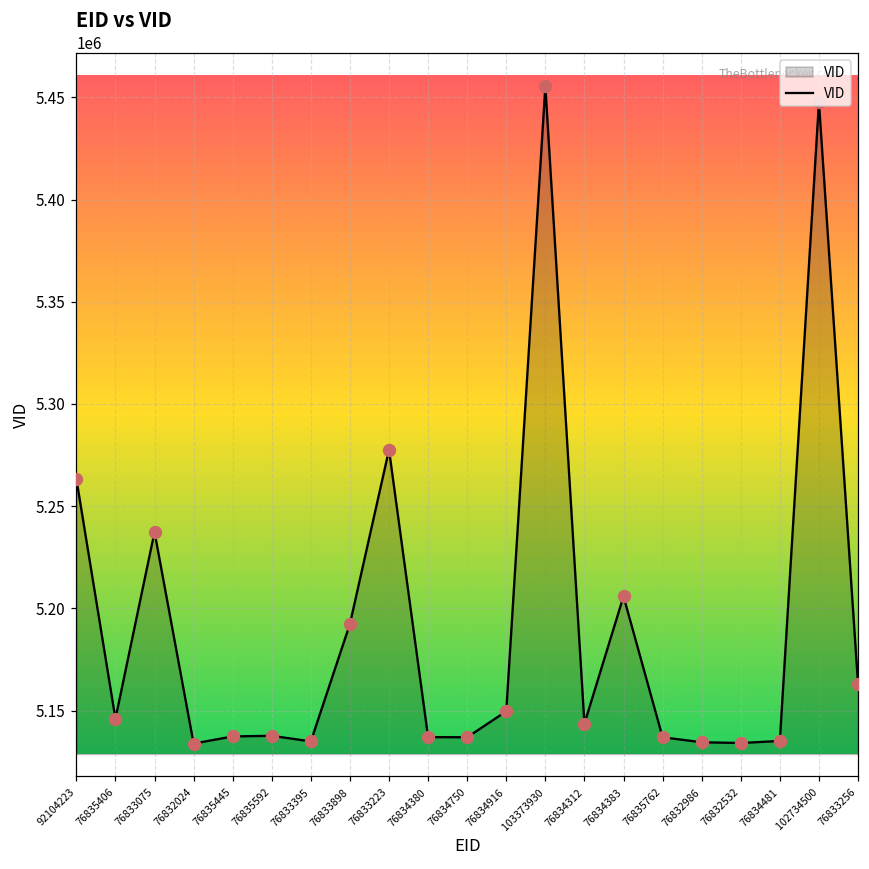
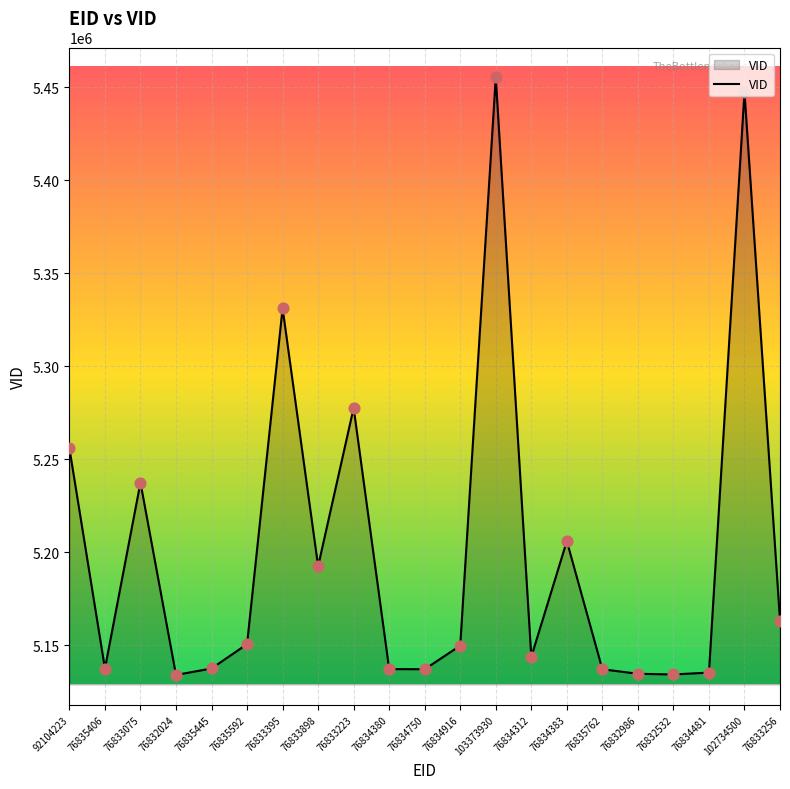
92104223: 5263000 -> 5256000
76835406: 5146000 -> 5137000
76835592: 5138000 -> 5150000
76833395: 5135000 -> 5331000
